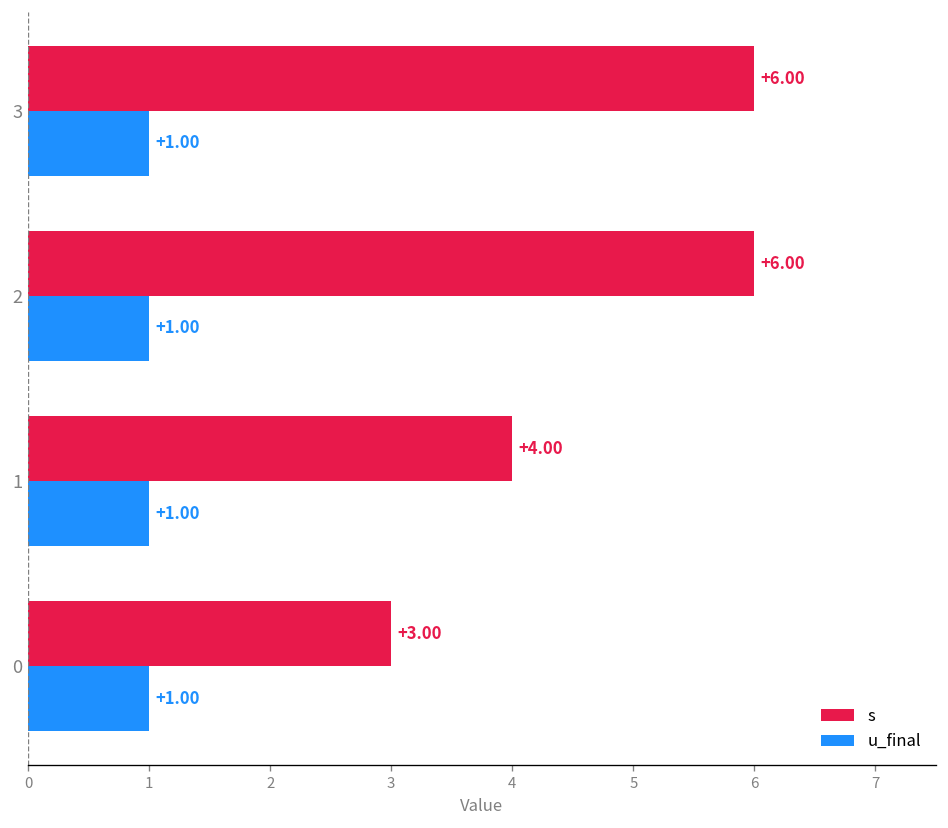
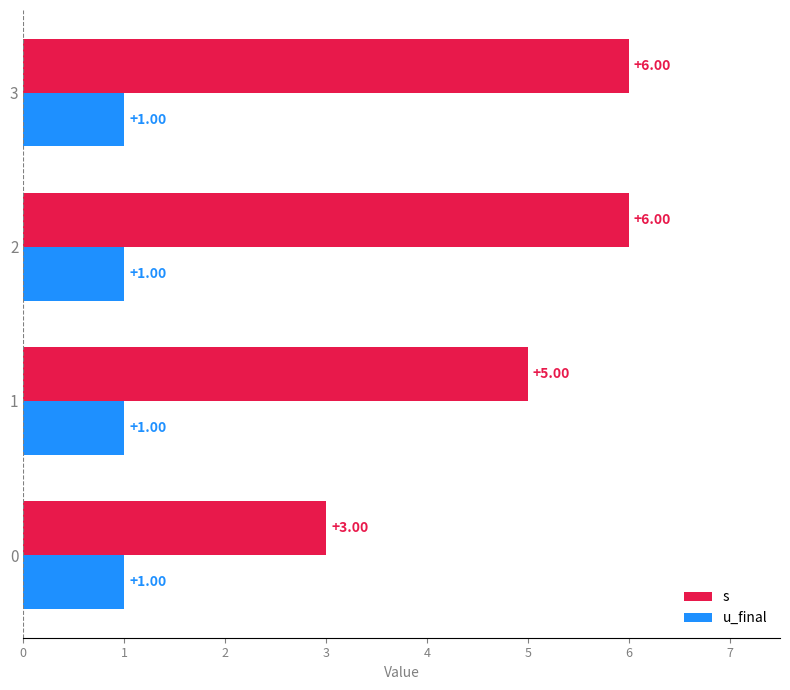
s, 1: +4.00 -> +5.00
